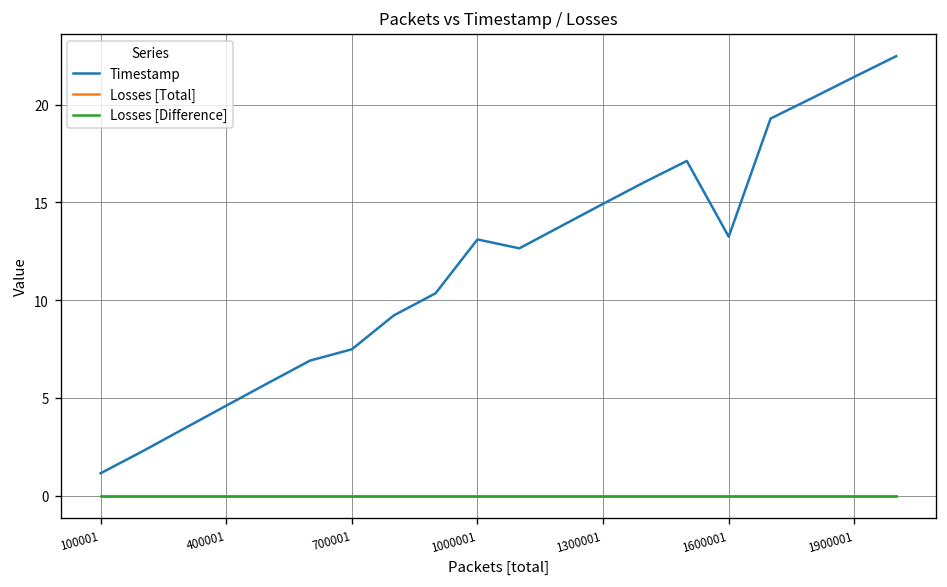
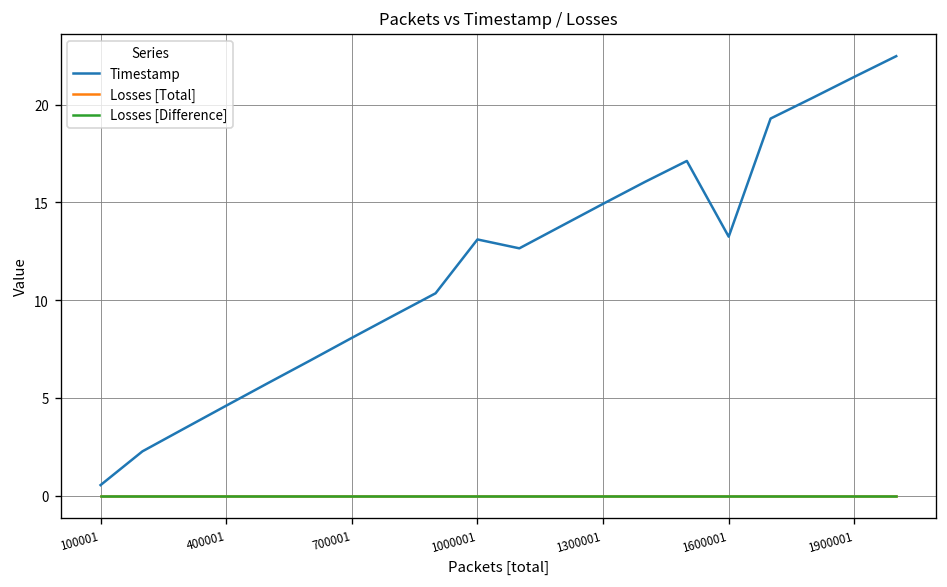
Timestamp, 100001: 1.1 -> 0.5
Timestamp, 700001: 7.5 -> 8.1
